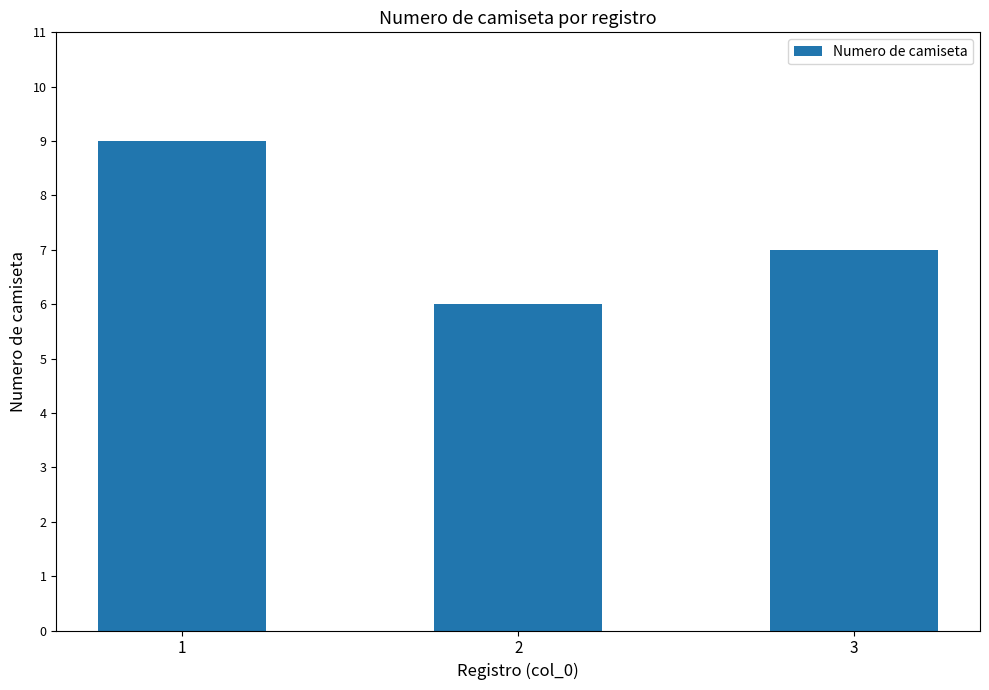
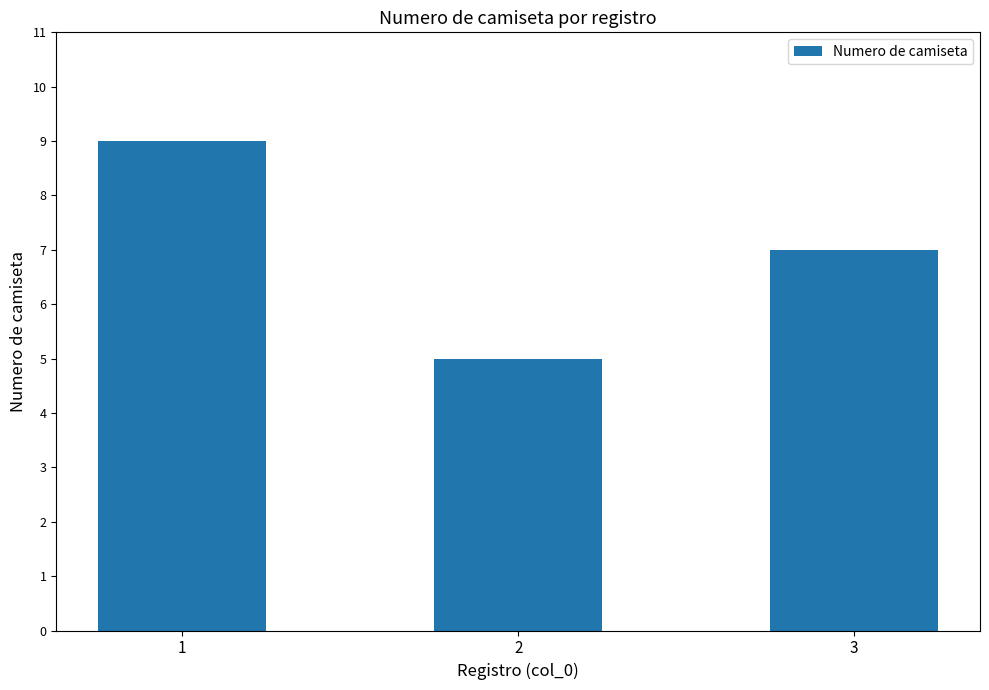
2: 6 -> 5
